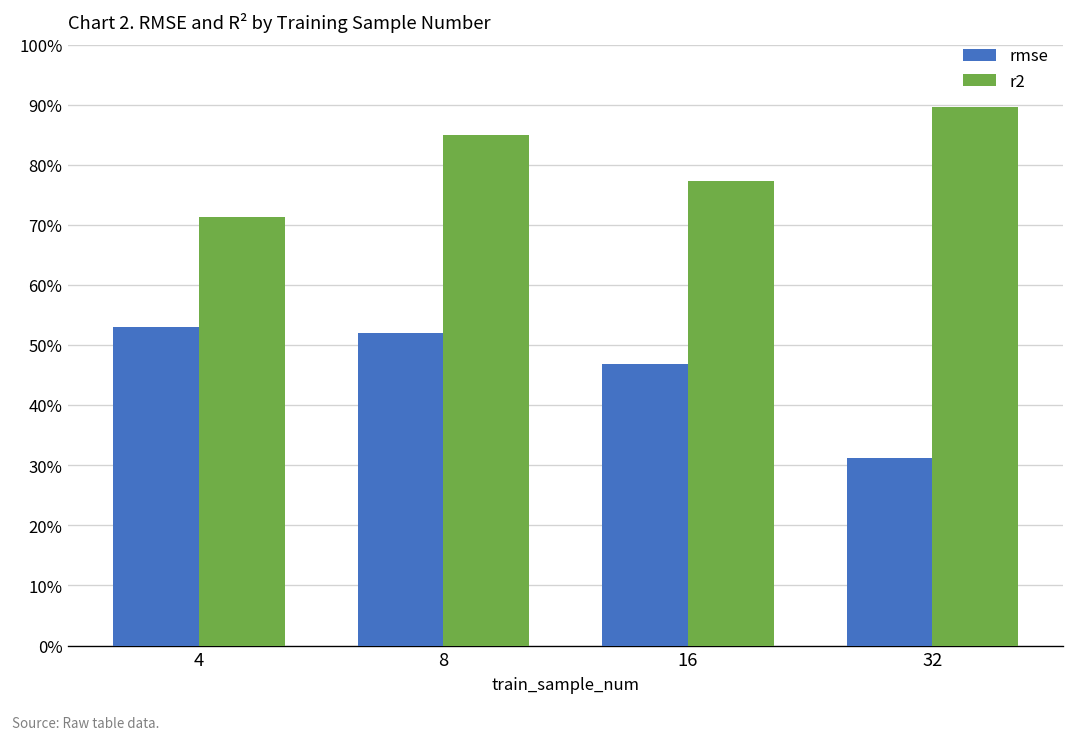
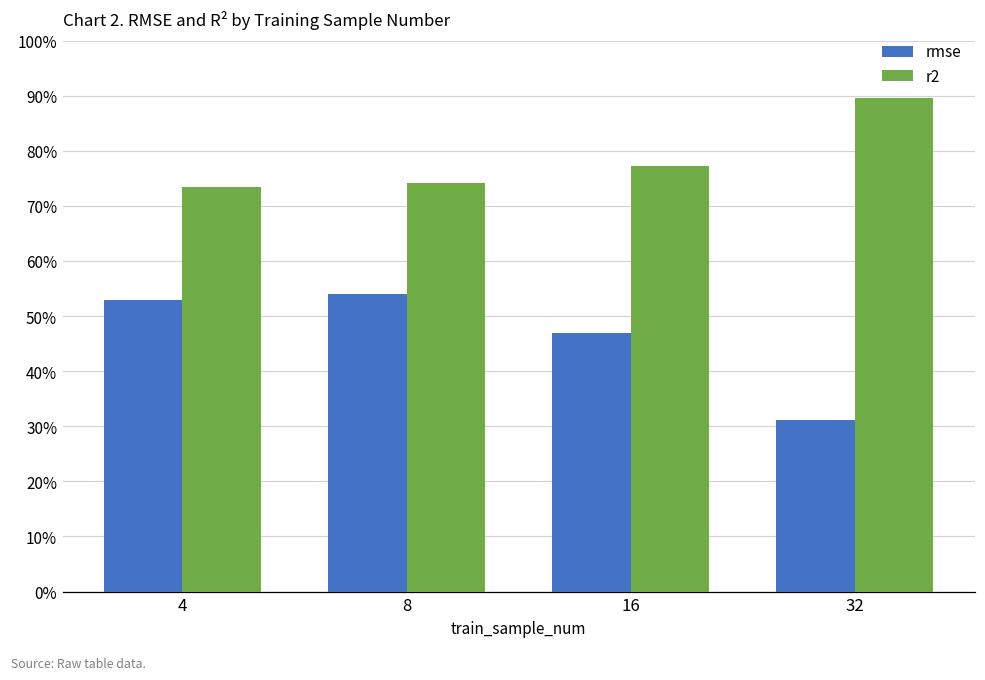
r2, 4: 71% -> 73%
rmse, 8: 52% -> 54%
r2, 8: 85% -> 74%
